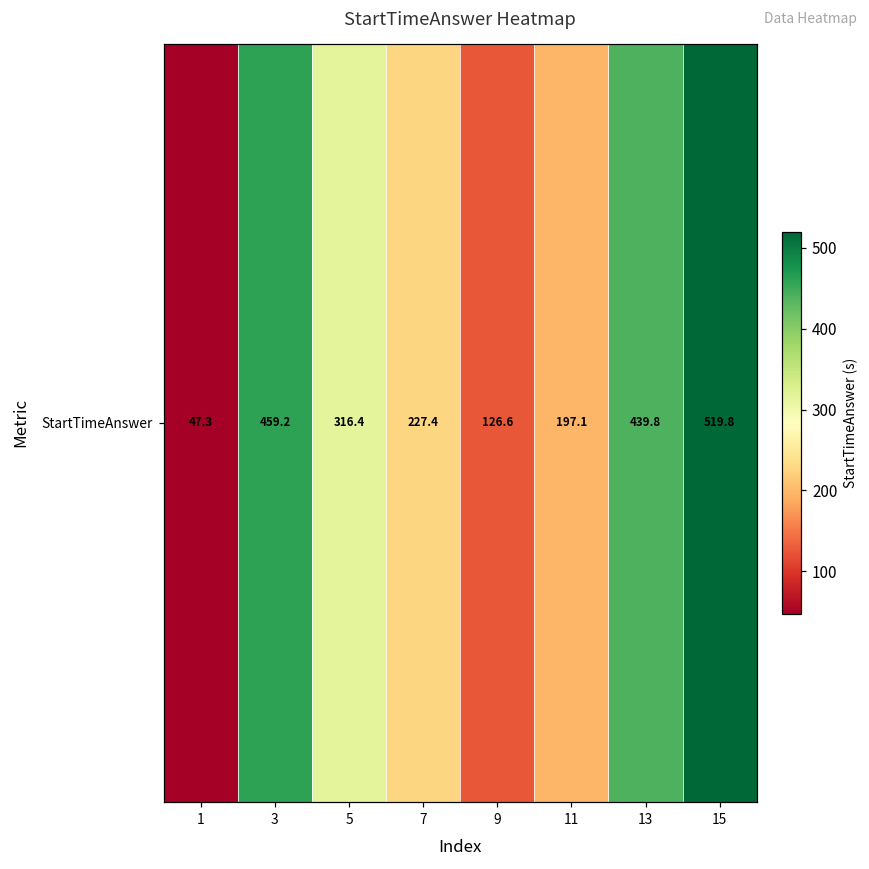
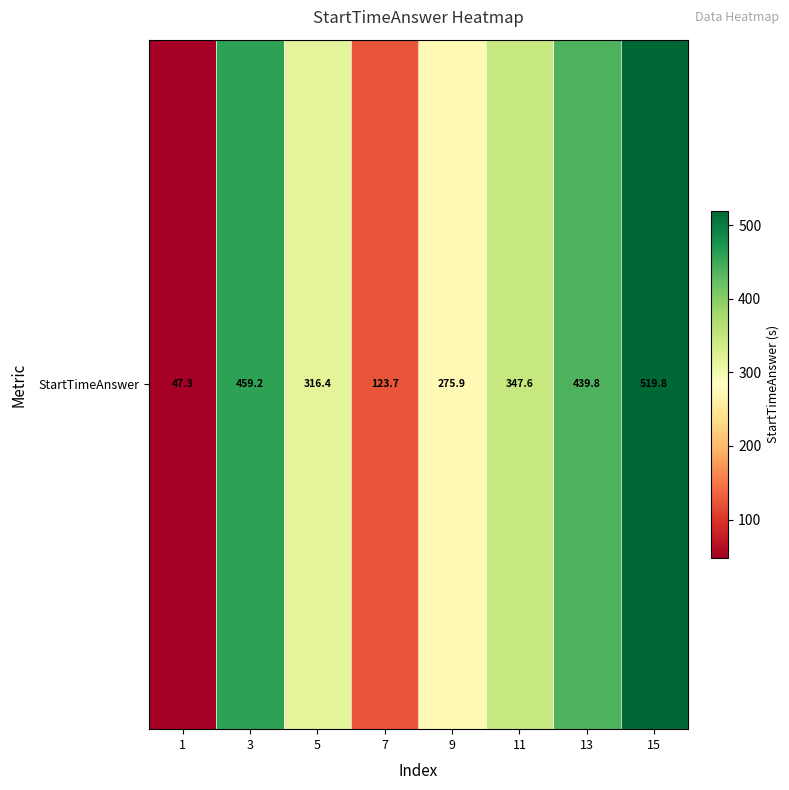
StartTimeAnswer, 7: 227.4 -> 123.7
StartTimeAnswer, 9: 126.6 -> 275.9
StartTimeAnswer, 11: 197.1 -> 347.6
